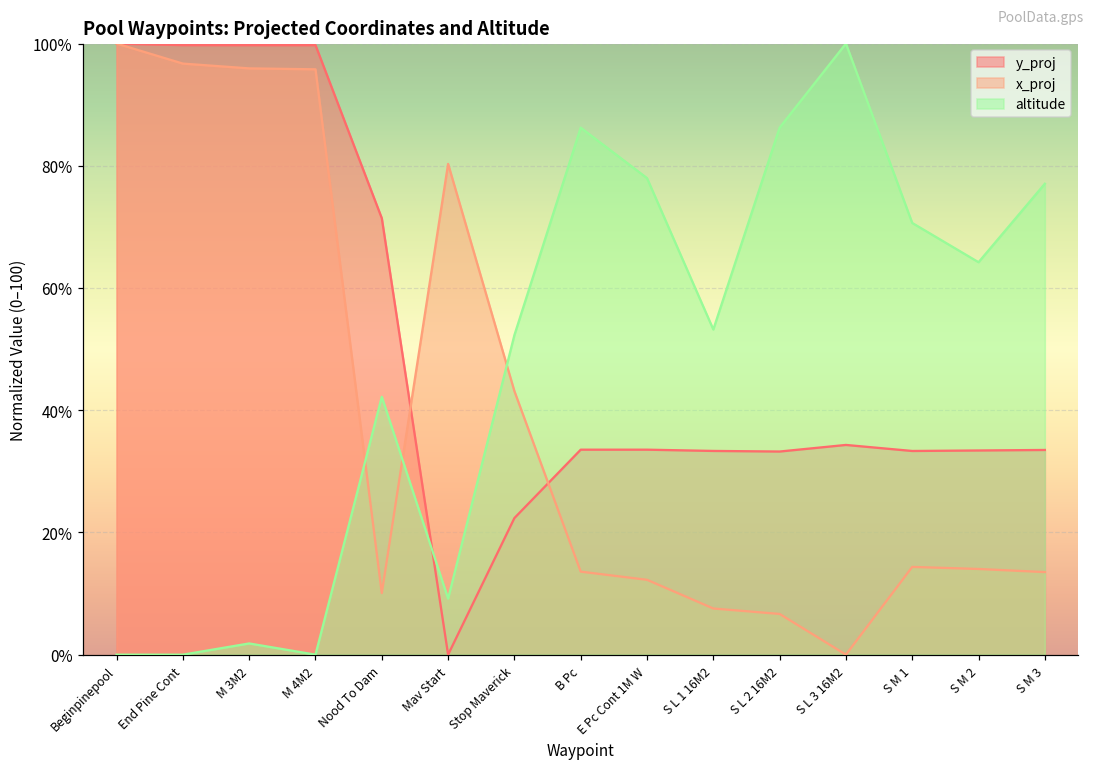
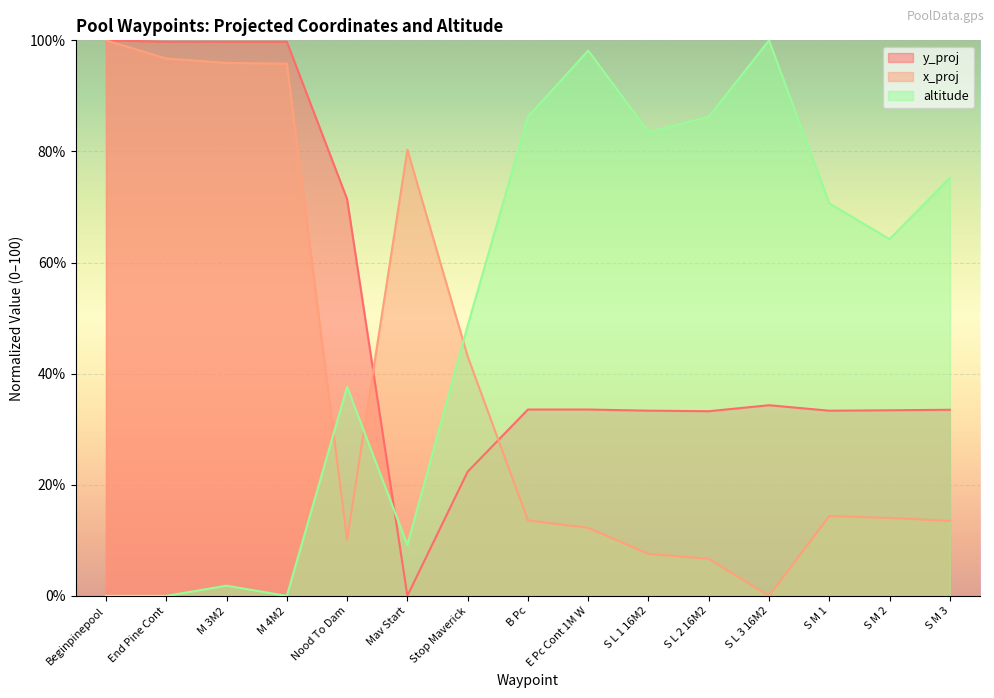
altitude, Nood To Dam: 42% -> 38%
altitude, Stop Maverick: 52% -> 49%
altitude, E Pc Cont 1M W: 78% -> 98%
altitude, S L 1 16M2: 53% -> 83%
altitude, S M 3: 77% -> 75%
